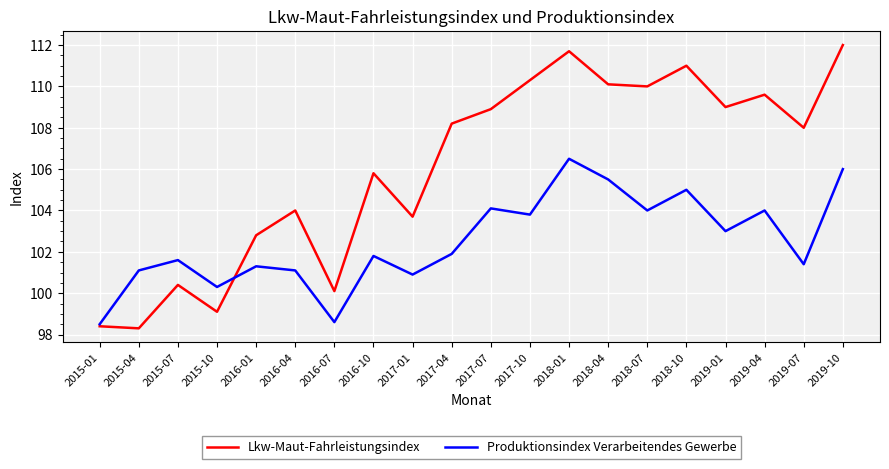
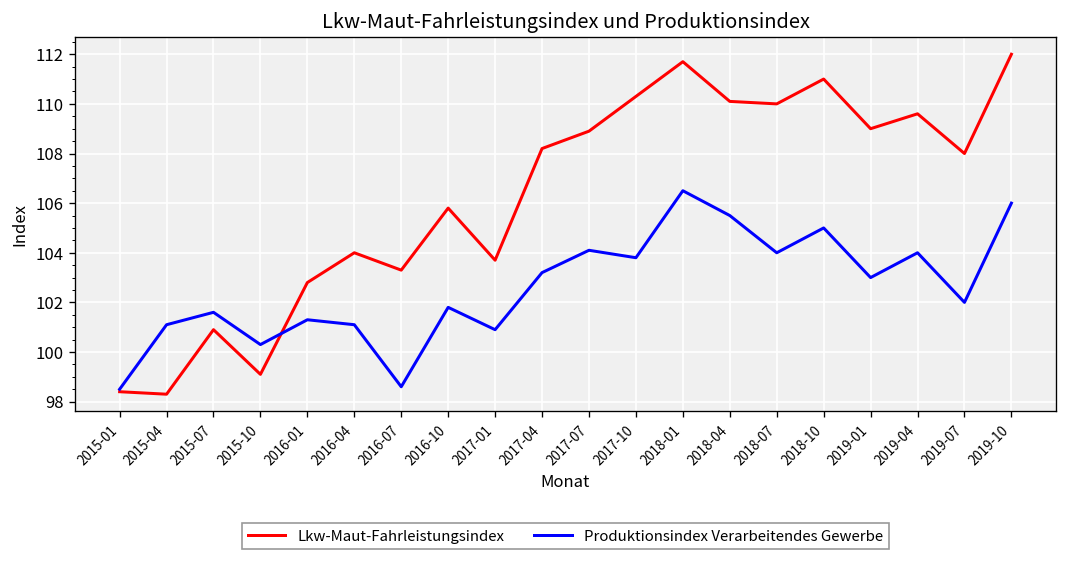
Lkw-Maut-Fahrleistungsindex, 2015-07: 100.4 -> 100.9
Lkw-Maut-Fahrleistungsindex, 2016-07: 100.1 -> 103.3
Produktionsindex Verarbeitendes Gewerbe, 2017-04: 101.9 -> 103.2
Produktionsindex Verarbeitendes Gewerbe, 2019-07: 101.4 -> 102.0
